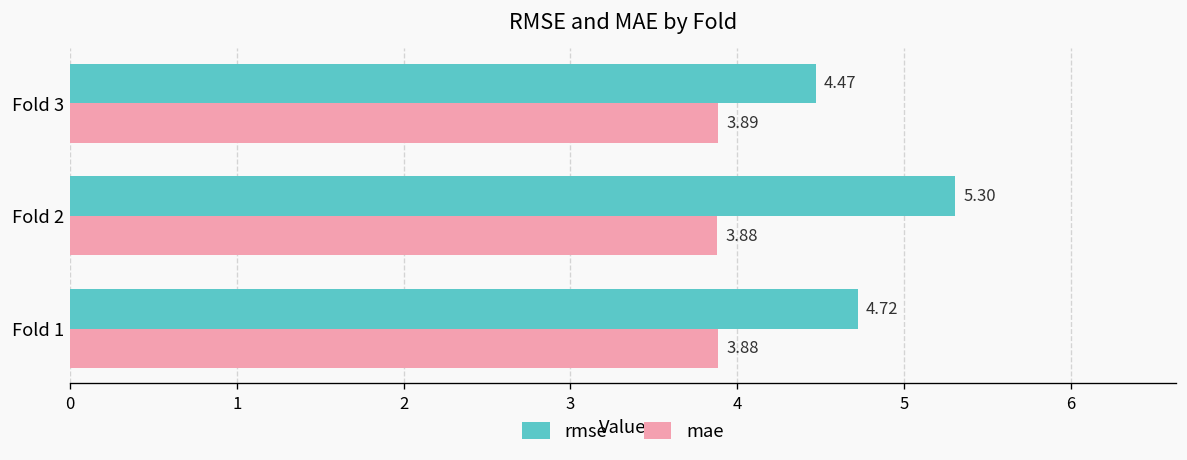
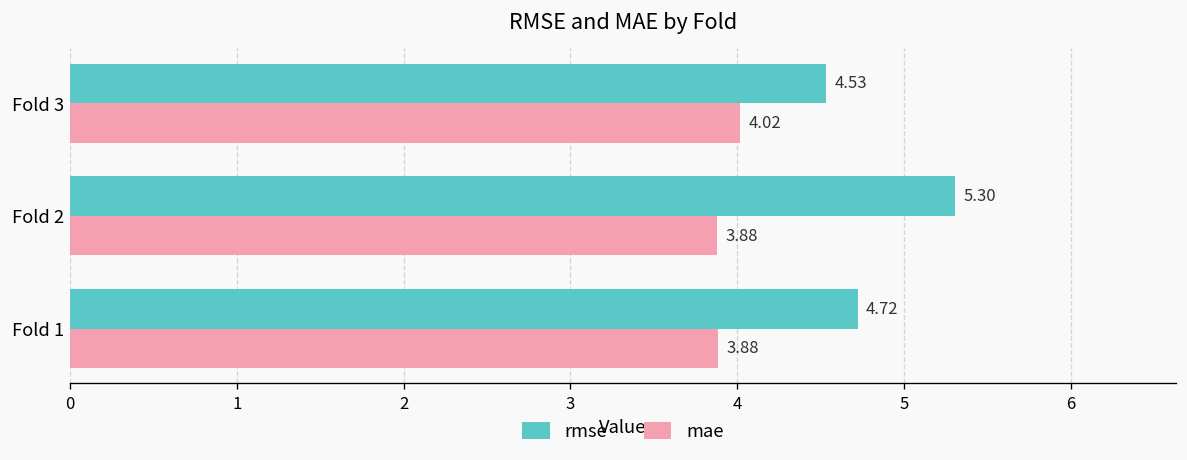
rmse, Fold 3: 4.47 -> 4.53
mae, Fold 3: 3.89 -> 4.02
